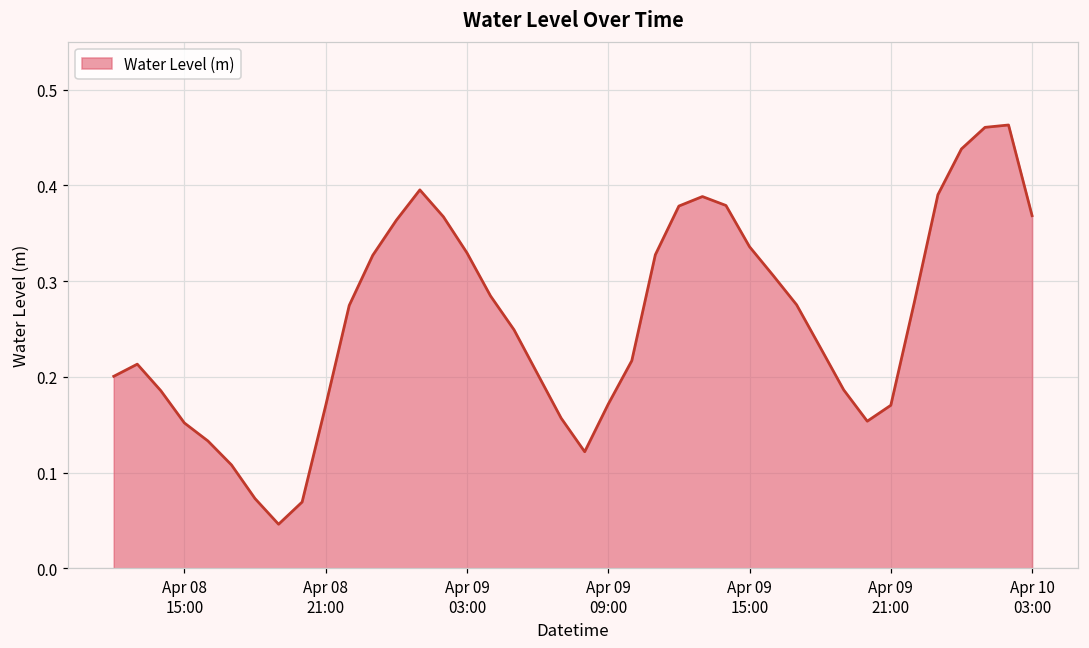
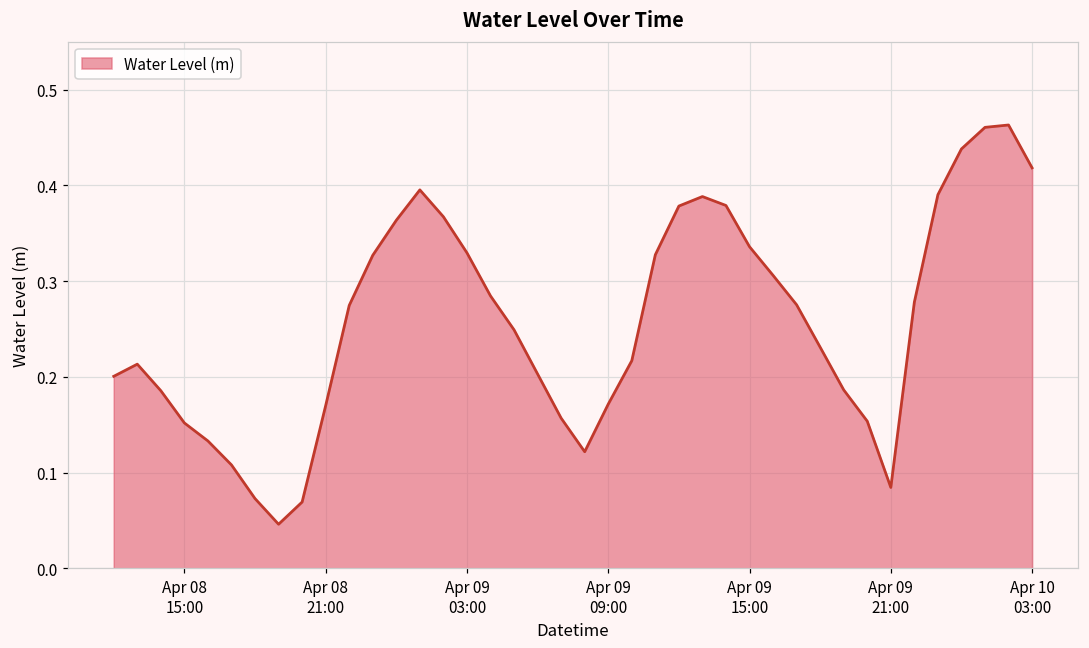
Apr 09 21:00: 0.17 -> 0.08
Apr 10 03:00: 0.37 -> 0.42
